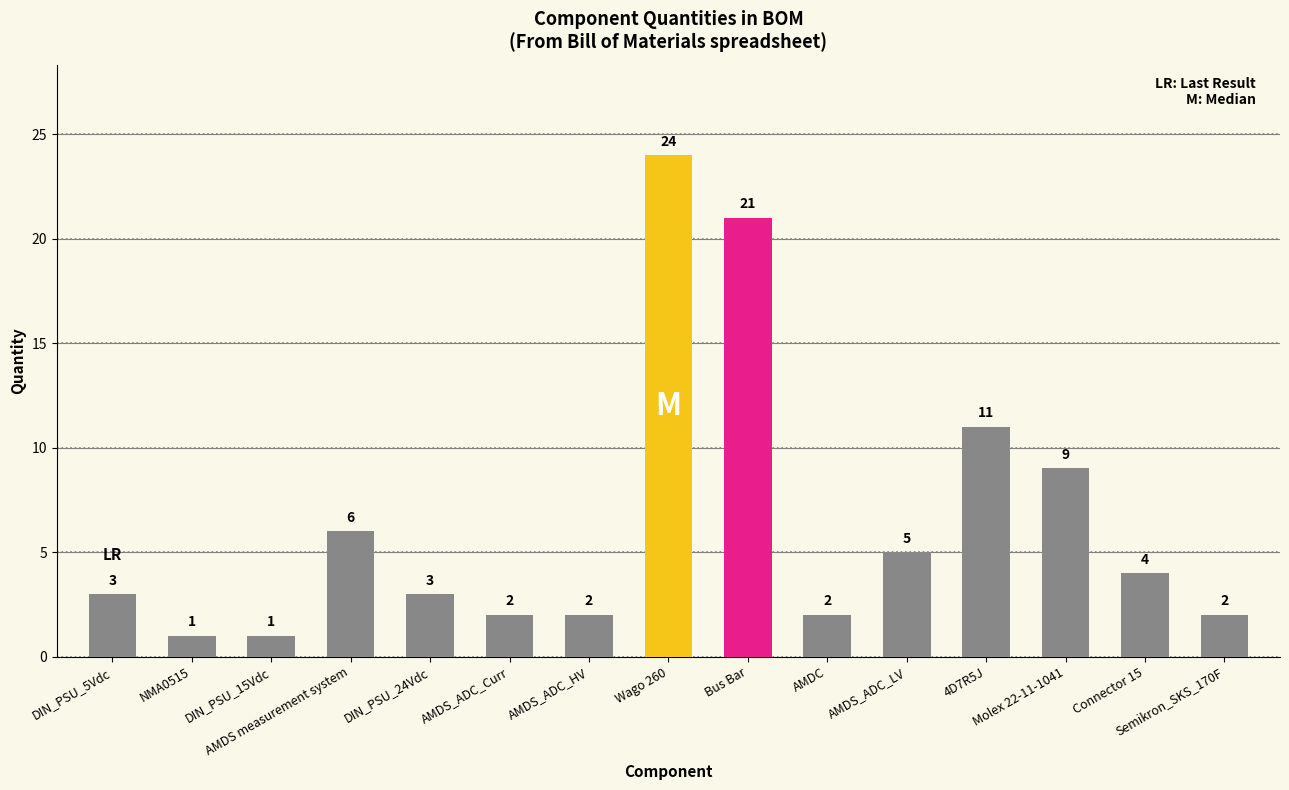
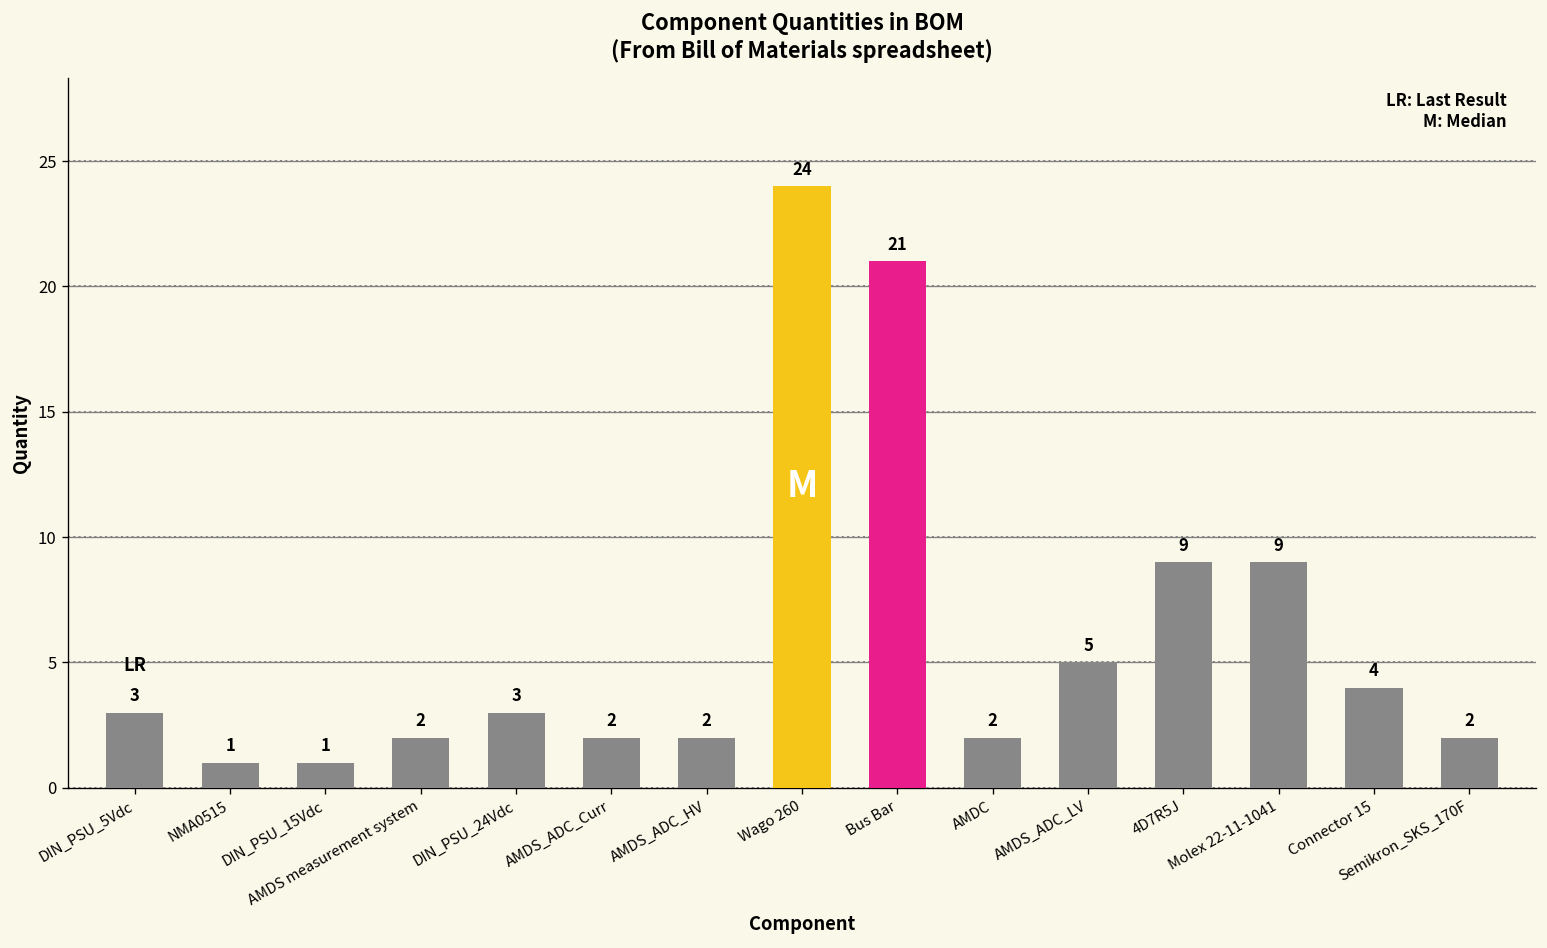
AMDS measurement system: 6 -> 2
4D7R5J: 11 -> 9
